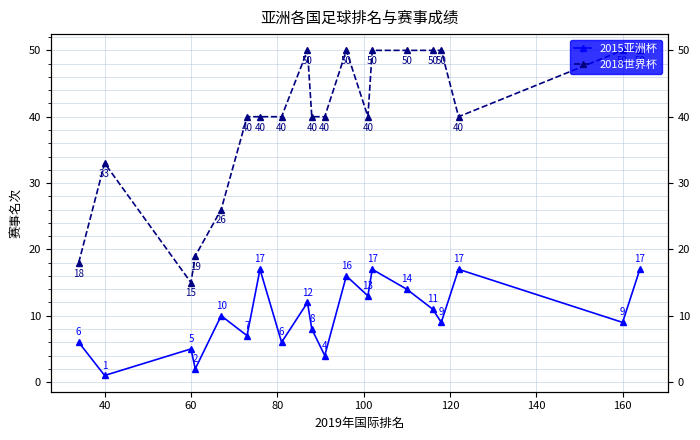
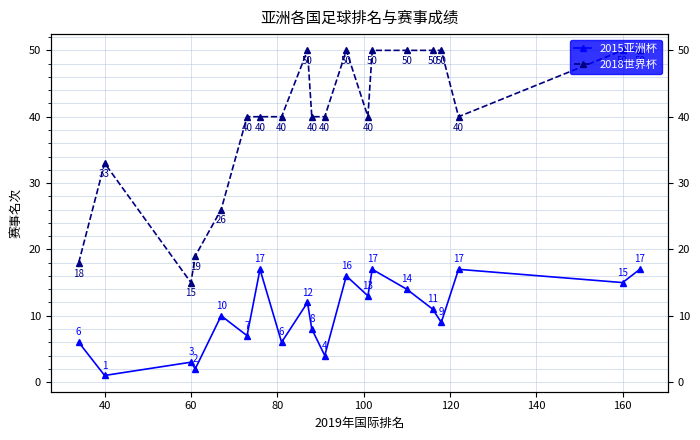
2015亚洲杯, 60: 5 -> 3
2015亚洲杯, 160: 9 -> 15
